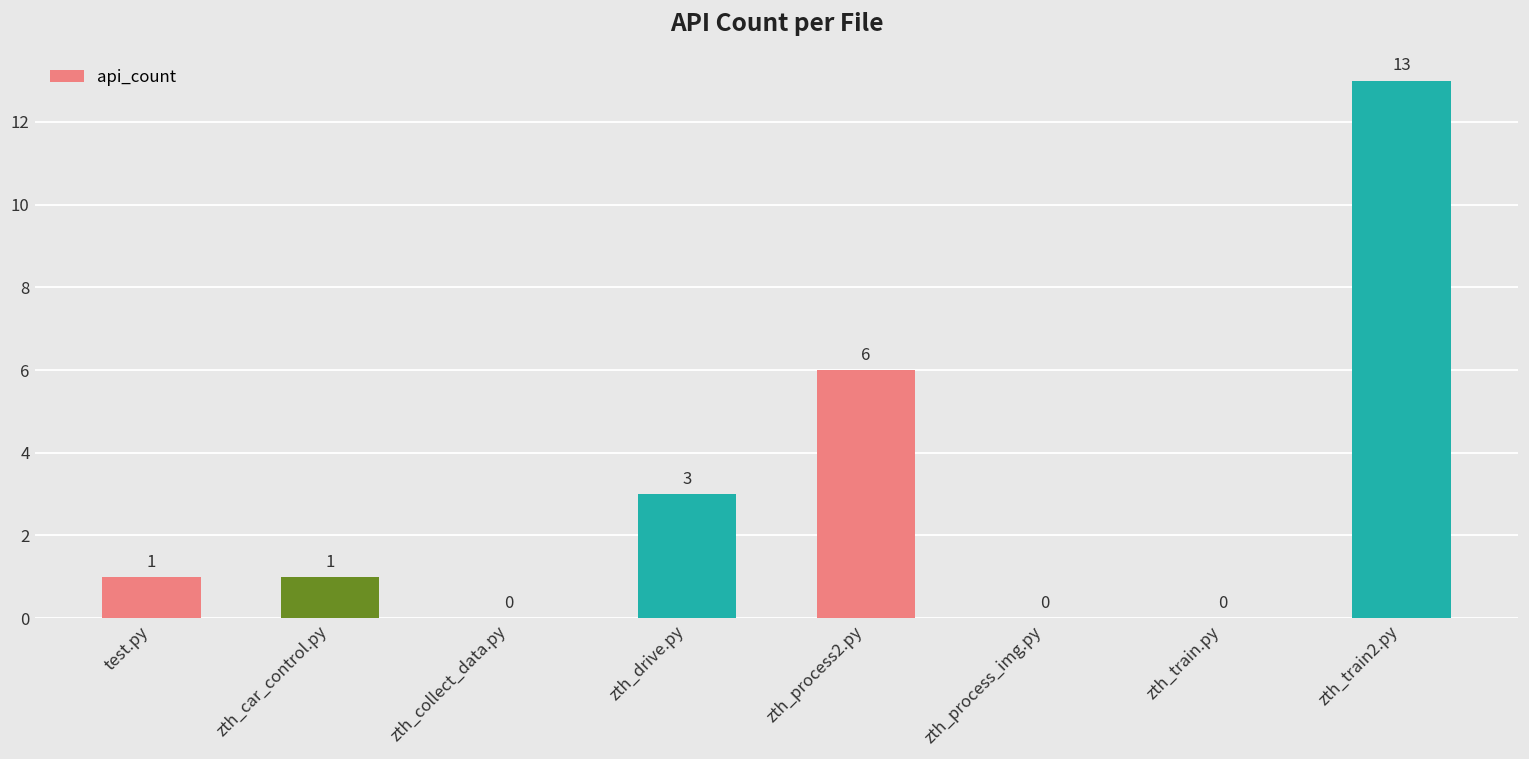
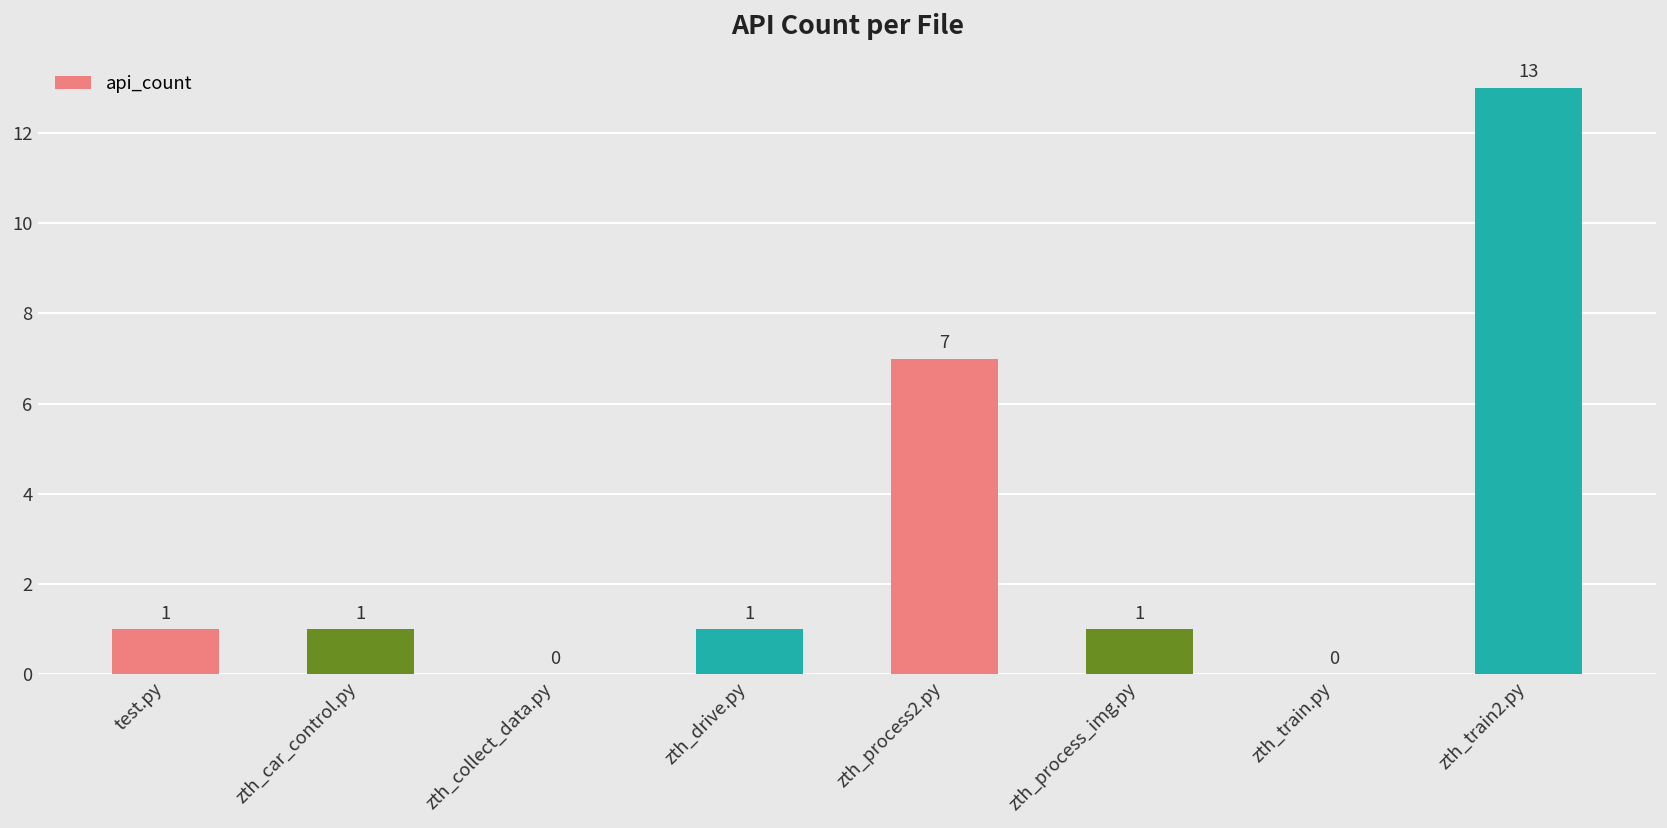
zth_drive.py: 3 -> 1
zth_process2.py: 6 -> 7
zth_process_img.py: 0 -> 1
